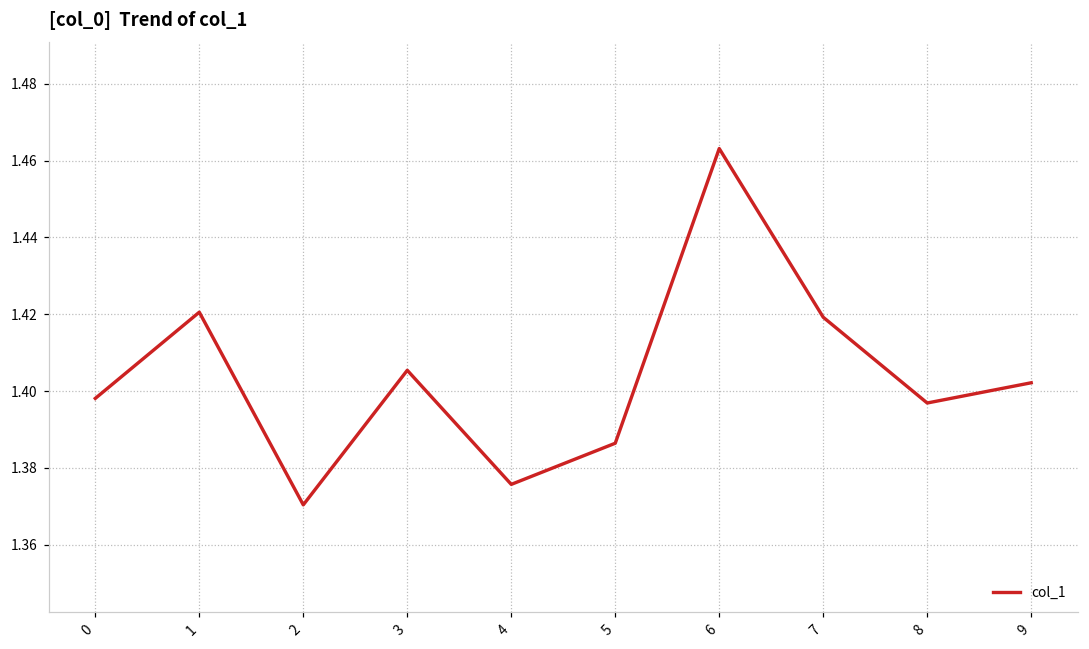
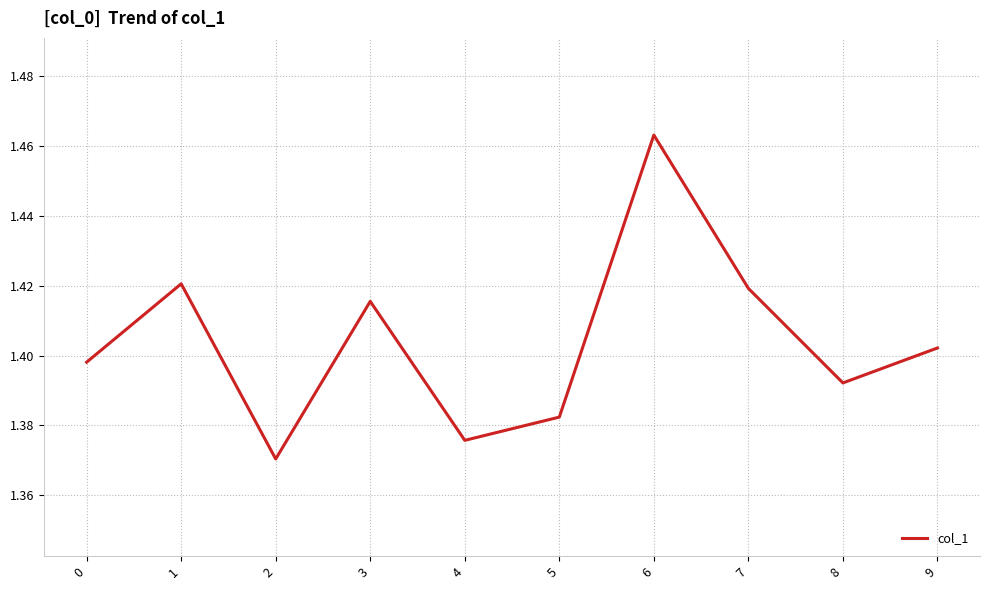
3: 1.405 -> 1.416
5: 1.386 -> 1.382
8: 1.397 -> 1.392
